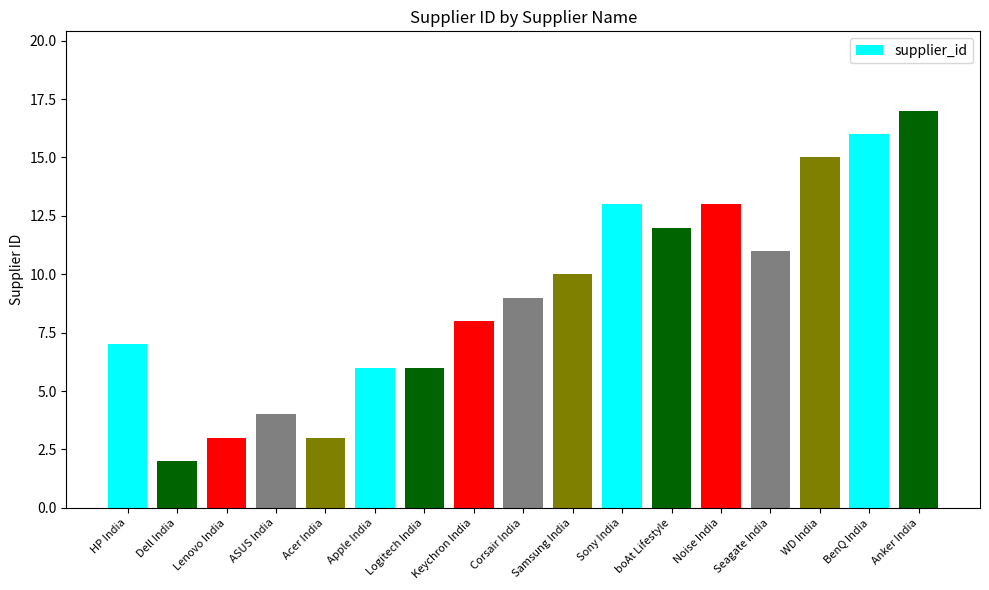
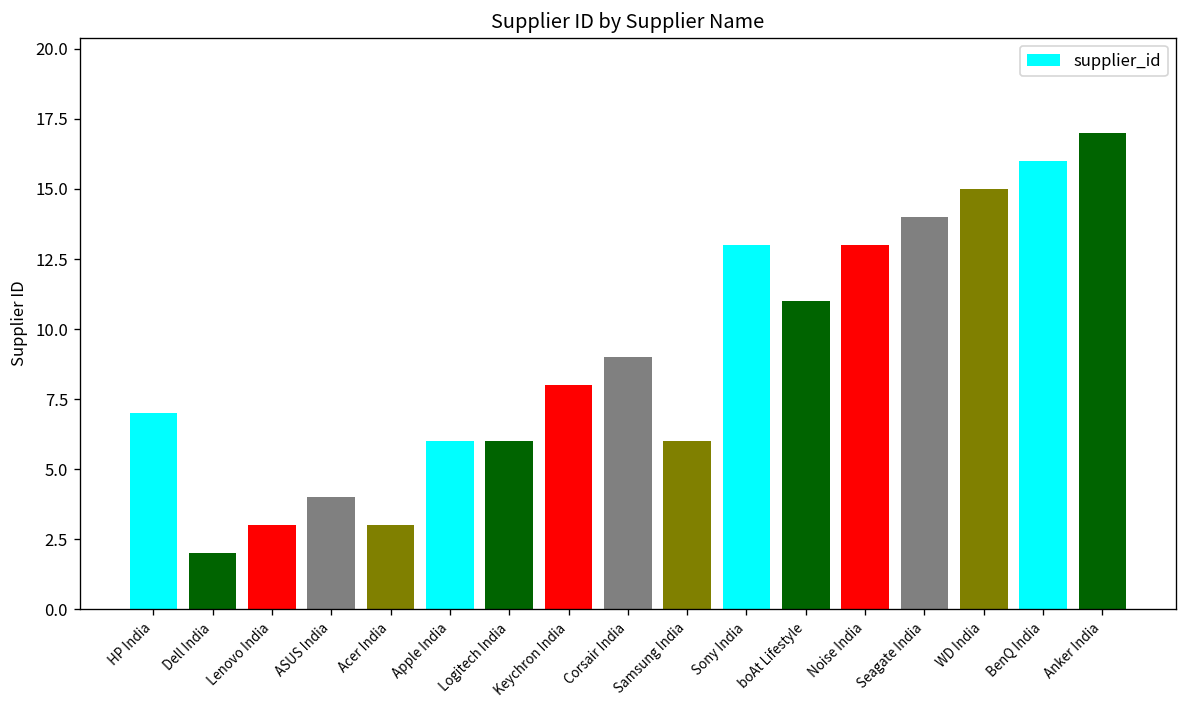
Samsung India: 10 -> 6
boAt Lifestyle: 12 -> 11
Seagate India: 11 -> 14
